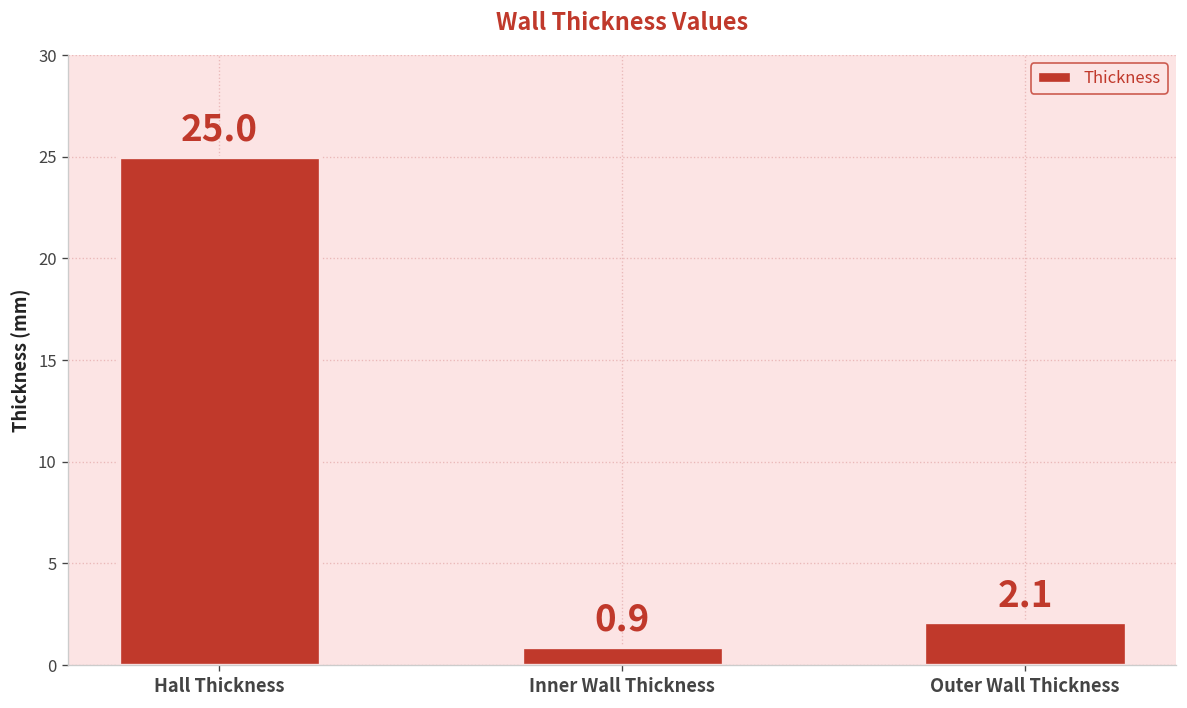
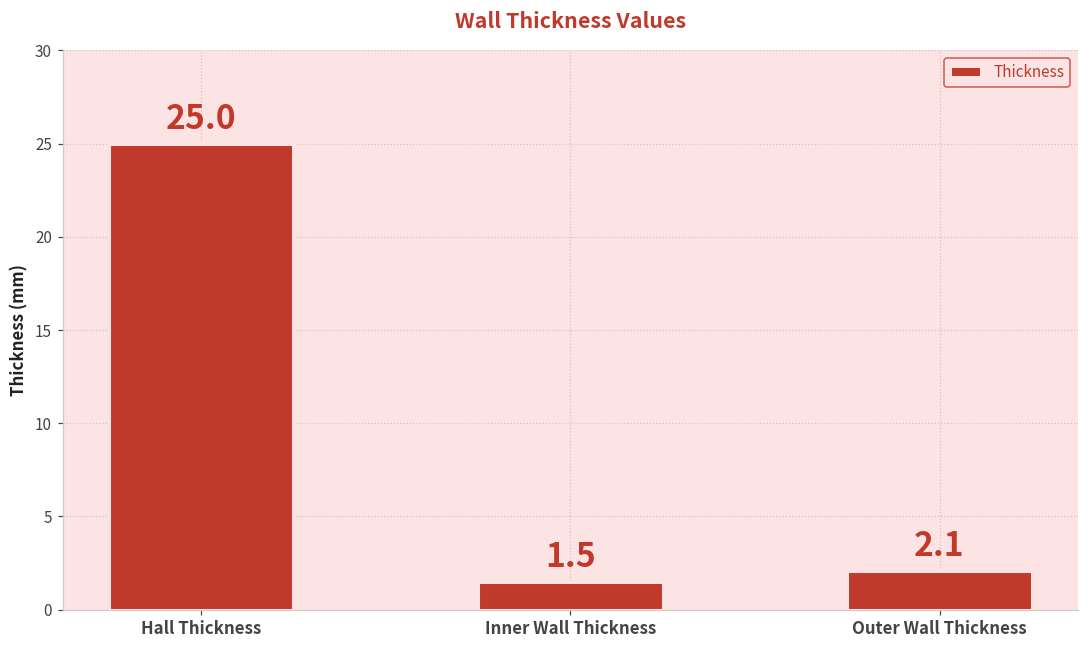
Inner Wall Thickness: 0.9 -> 1.5
